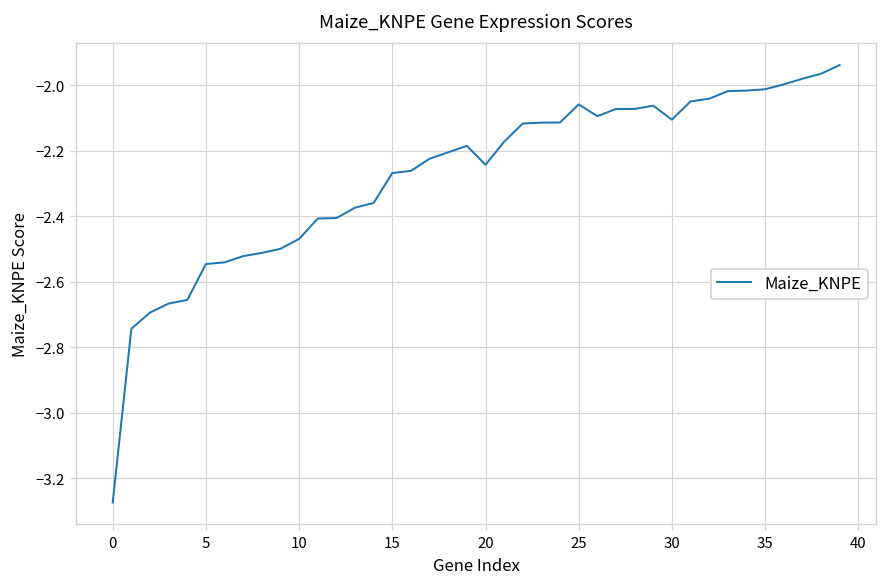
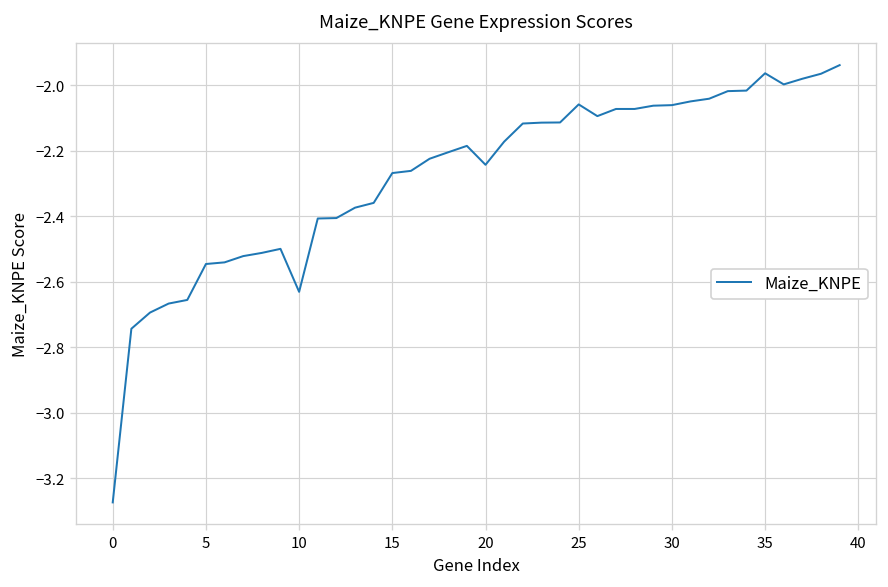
10: -2.47 -> -2.63
30: -2.10 -> -2.06
35: -2.01 -> -1.96
